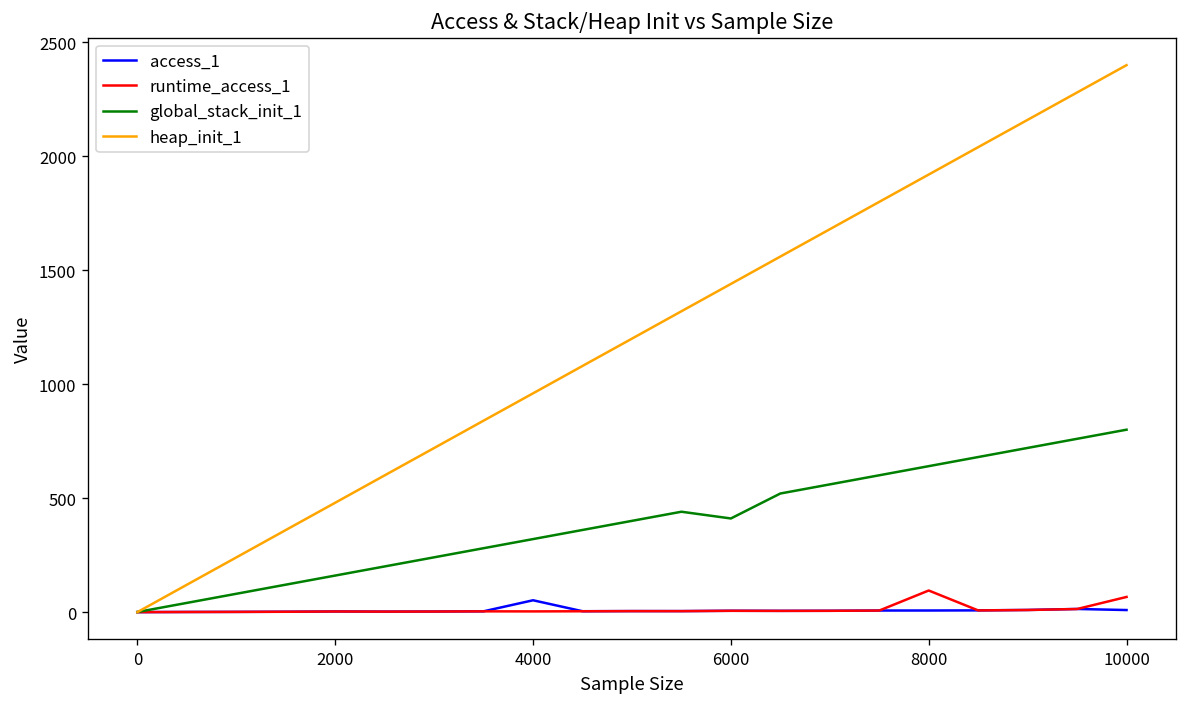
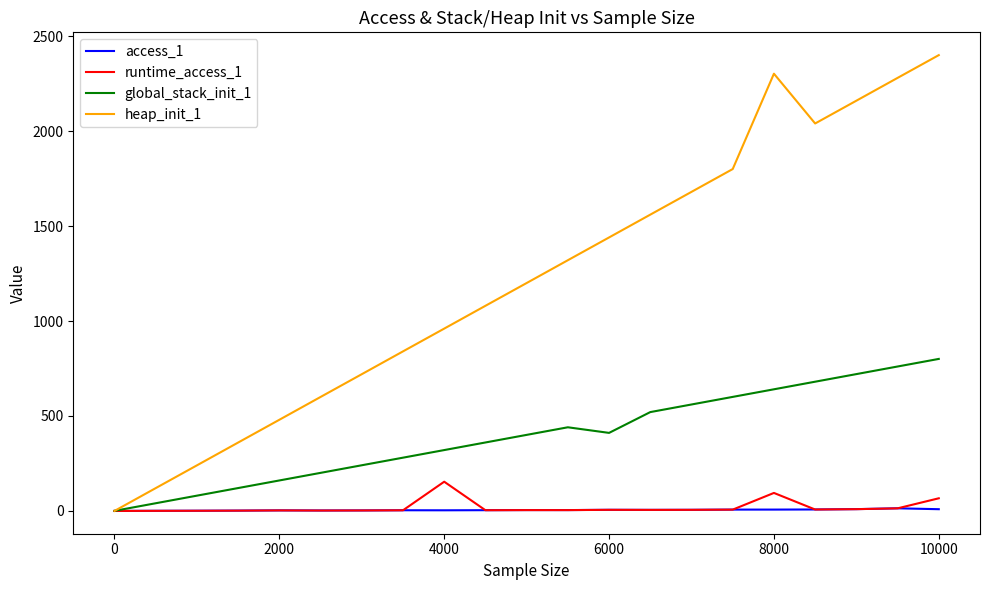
access_1, 4000: 50 -> 0
runtime_access_1, 4000: 0 -> 150
heap_init_1, 8000: 1920 -> 2300
